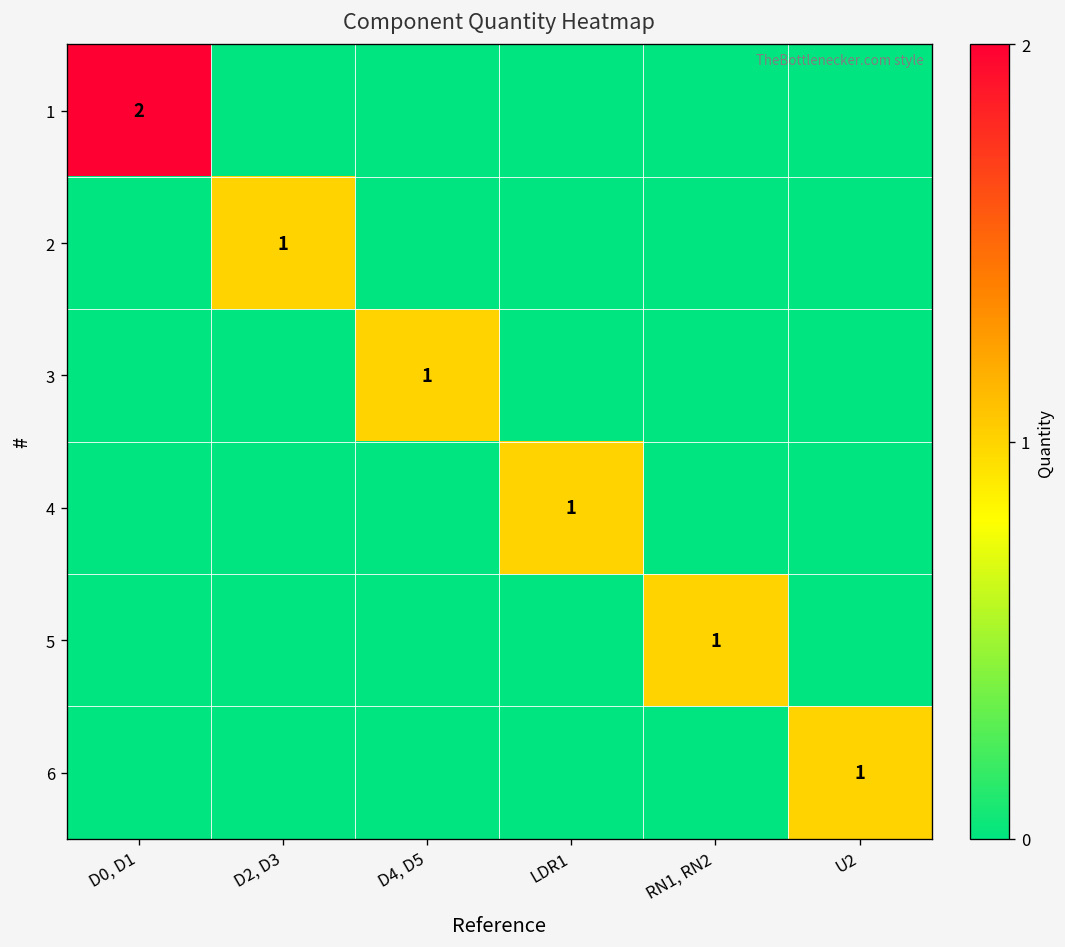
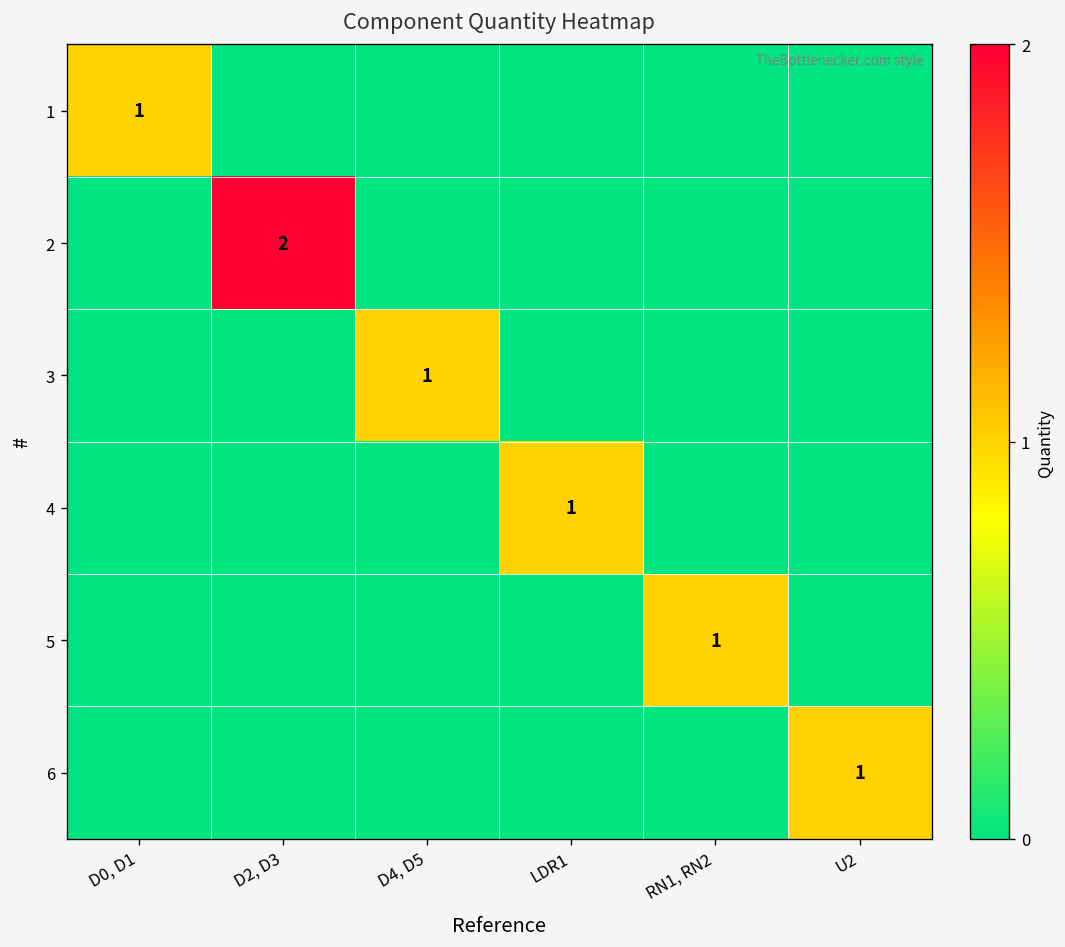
1, D0, D1: 2 -> 1
2, D2, D3: 1 -> 2
